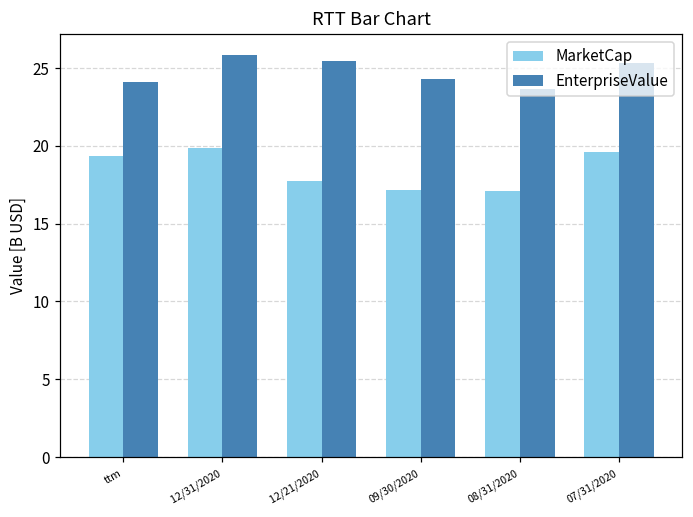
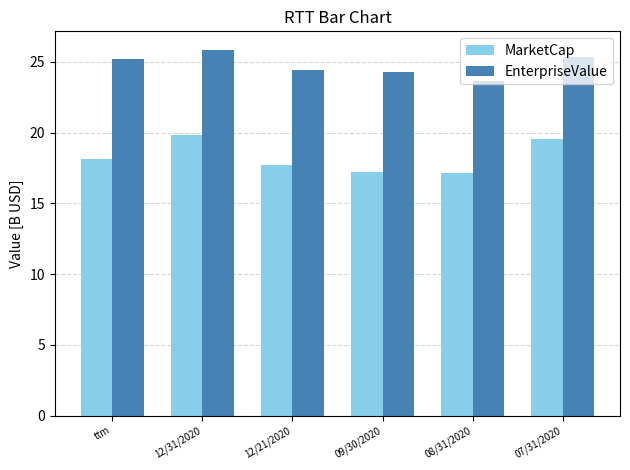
MarketCap, ttm: 19.3 -> 18.1
EnterpriseValue, ttm: 24.1 -> 25.2
EnterpriseValue, 12/21/2020: 25.5 -> 24.5
